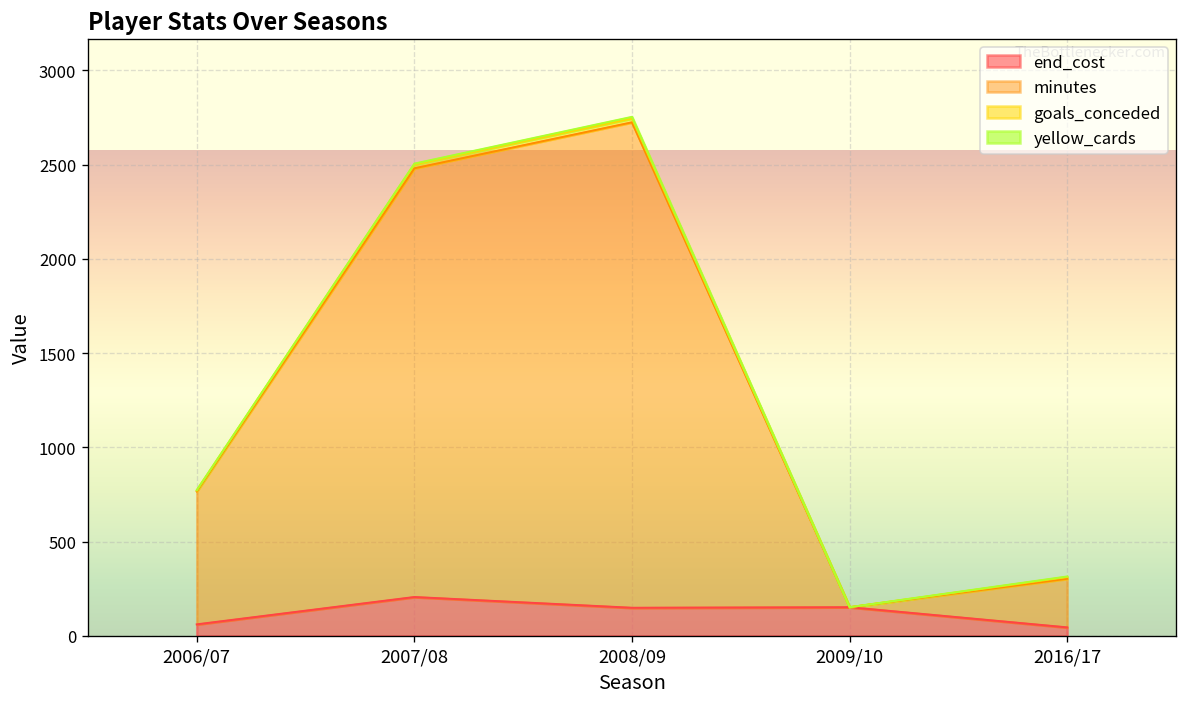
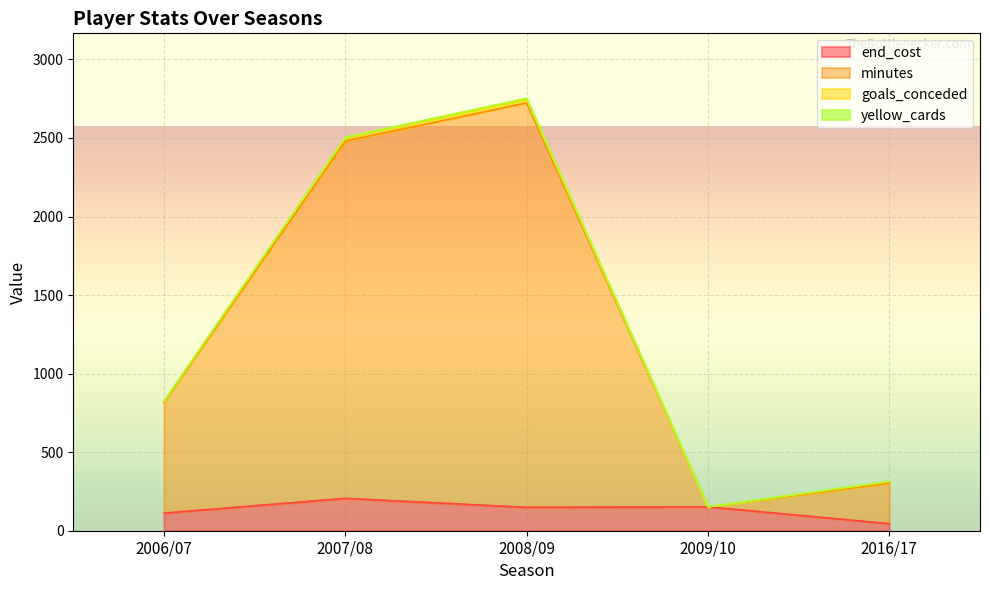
end_cost, 2006/07: 60 -> 110
